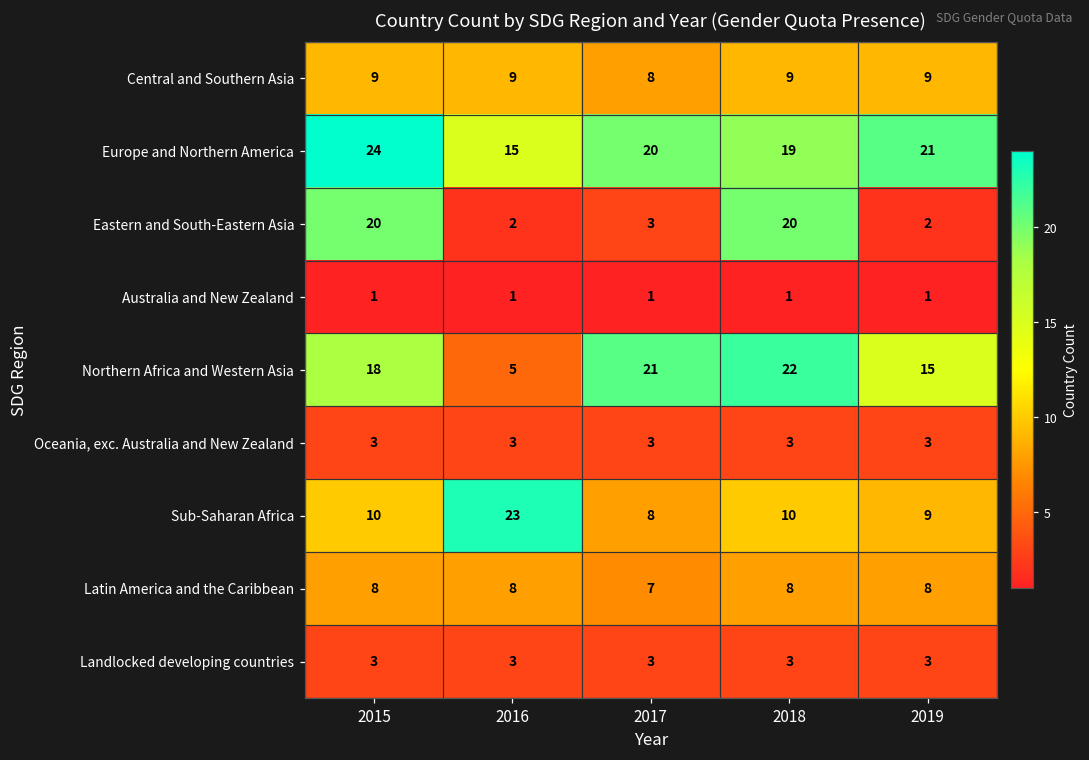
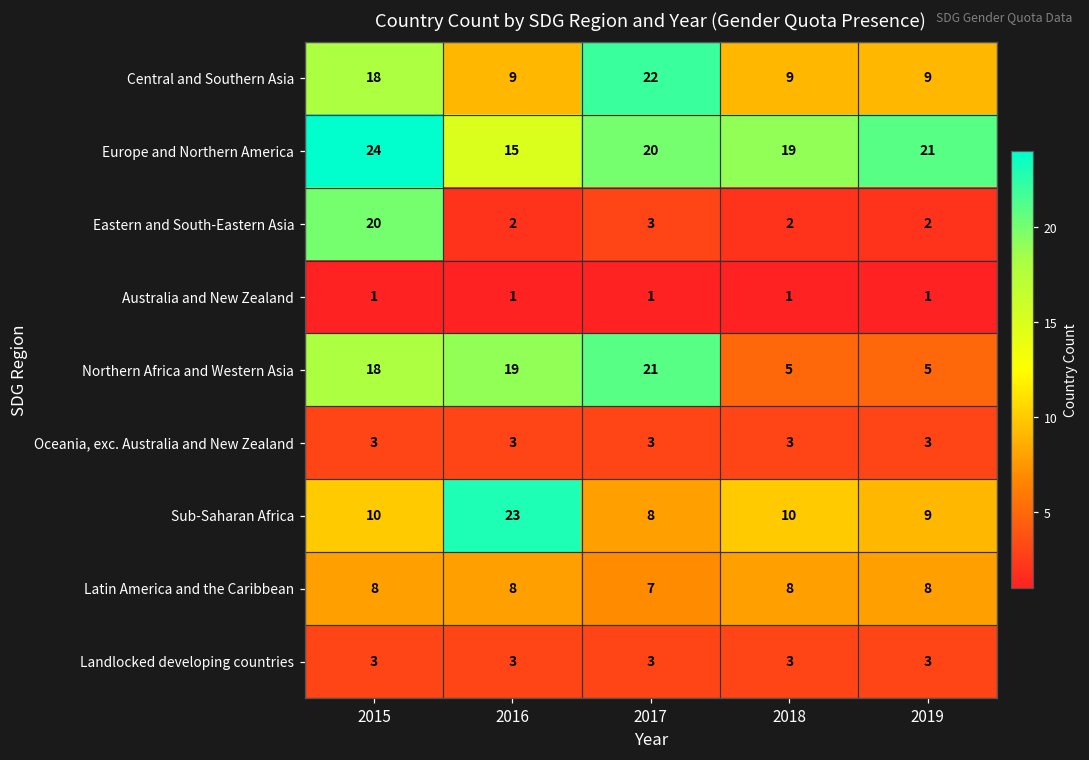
Central and Southern Asia, 2015: 9 -> 18
Central and Southern Asia, 2017: 8 -> 22
Eastern and South-Eastern Asia, 2018: 20 -> 2
Northern Africa and Western Asia, 2016: 5 -> 19
Northern Africa and Western Asia, 2018: 22 -> 5
Northern Africa and Western Asia, 2019: 15 -> 5
